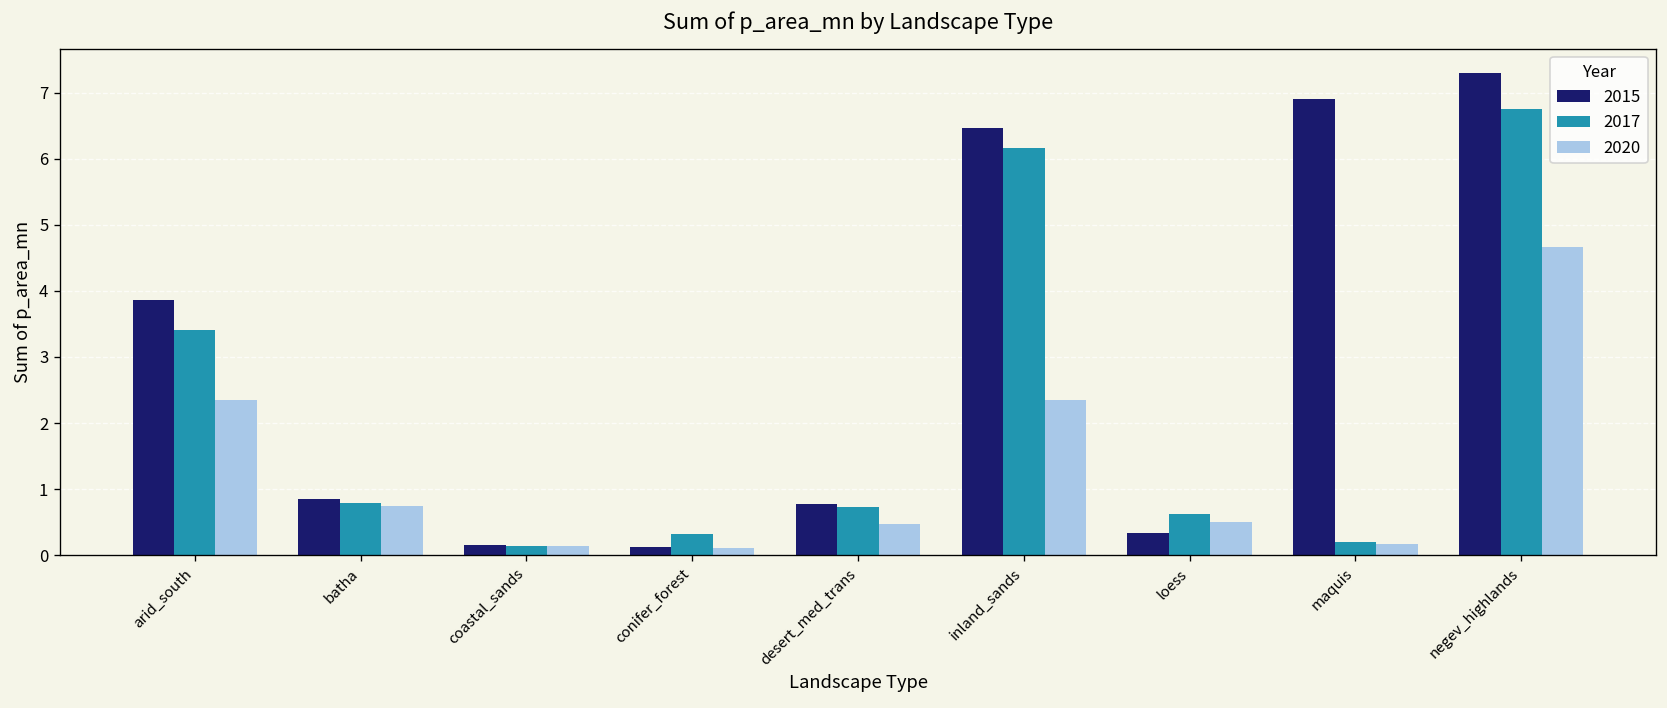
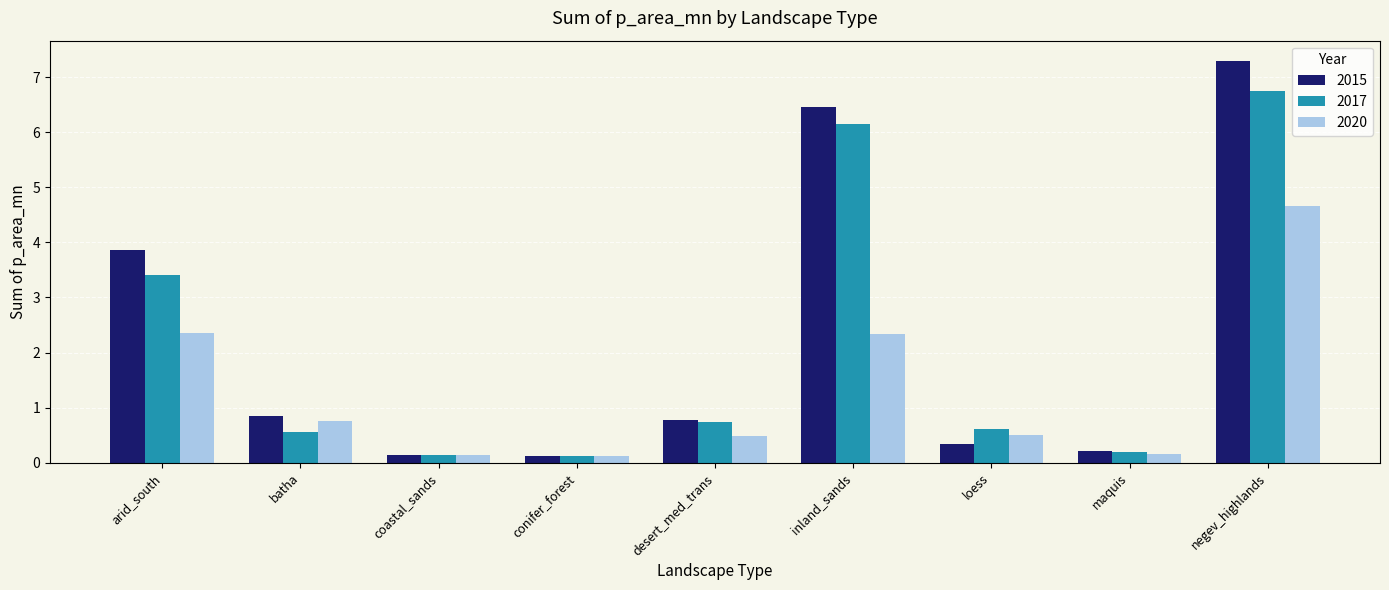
2017, batha: 0.8 -> 0.6
2017, conifer_forest: 0.3 -> 0.1
2015, maquis: 6.9 -> 0.2
